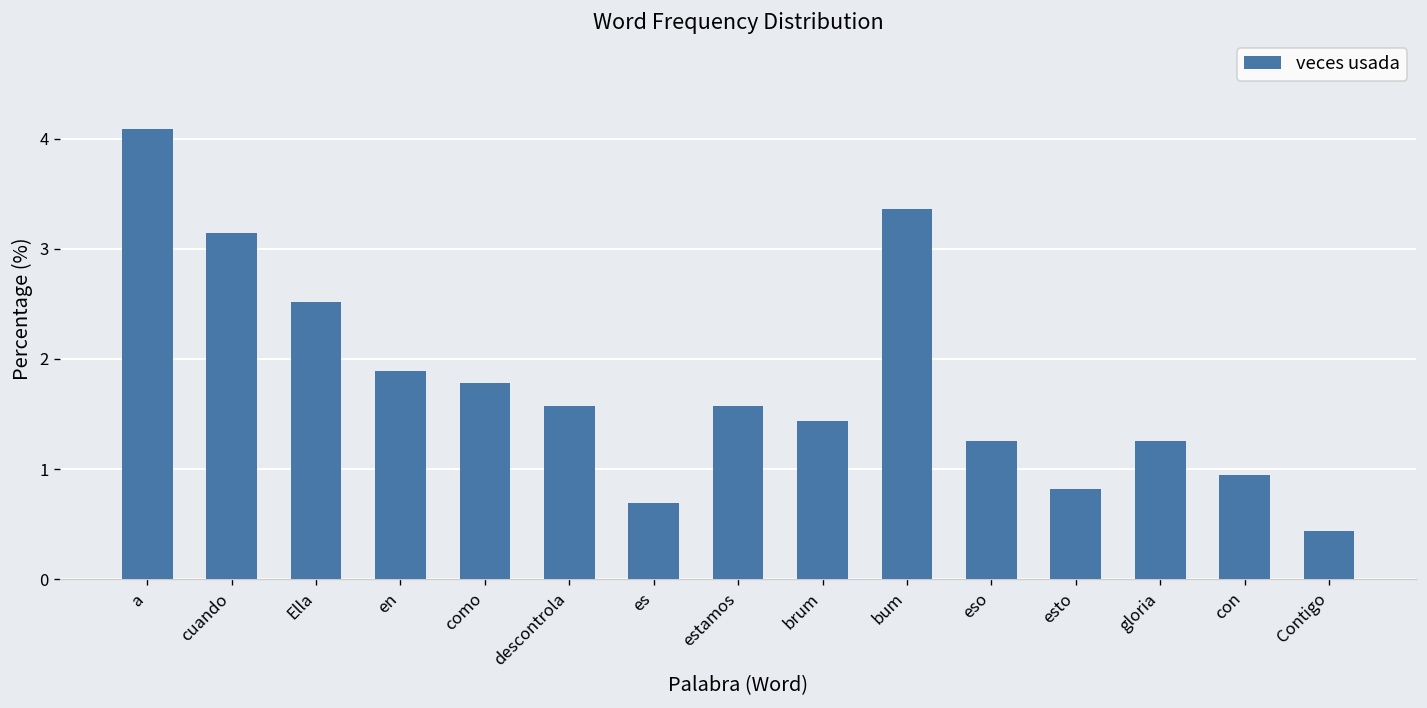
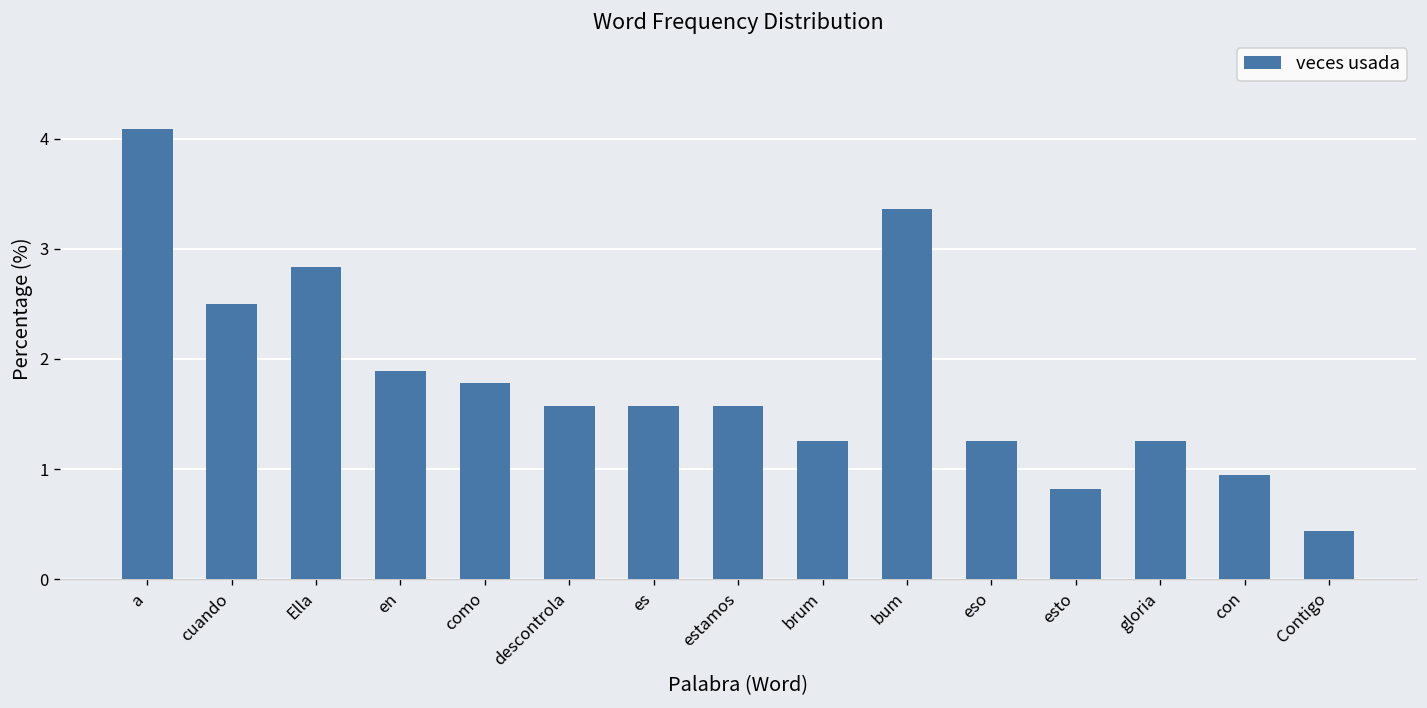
cuando: 3.1 -> 2.5
Ella: 2.5 -> 2.8
es: 0.7 -> 1.6
brum: 1.4 -> 1.3
